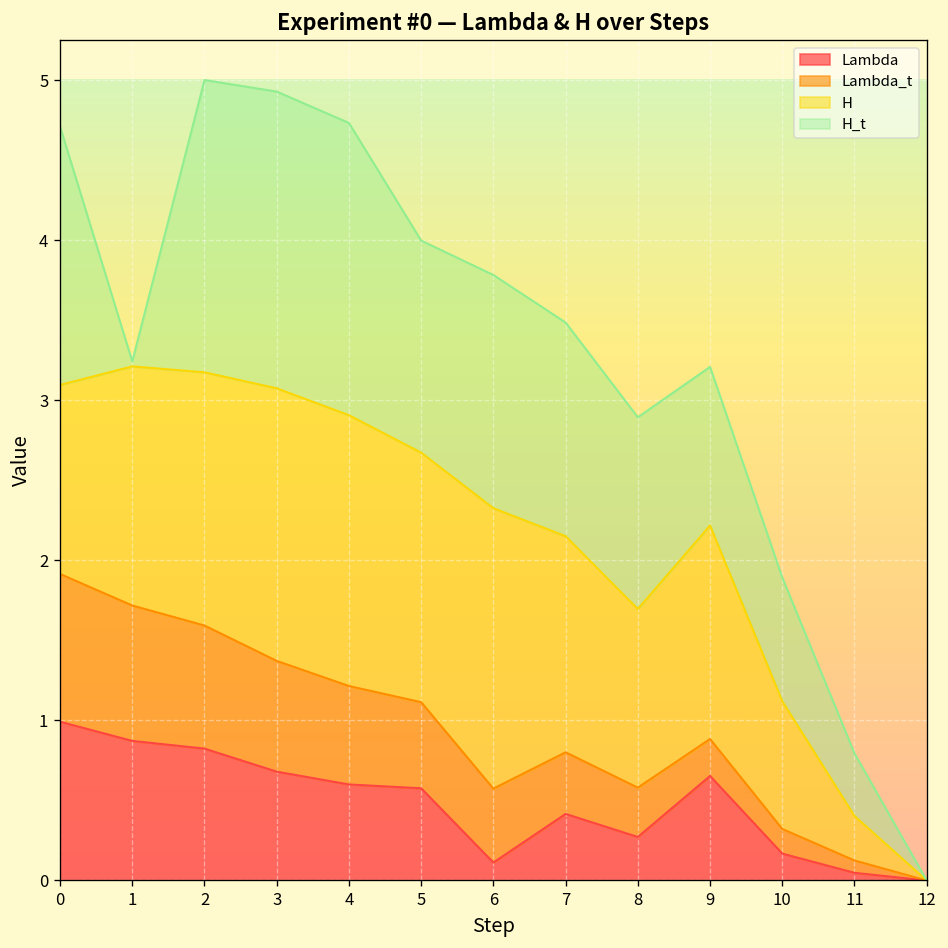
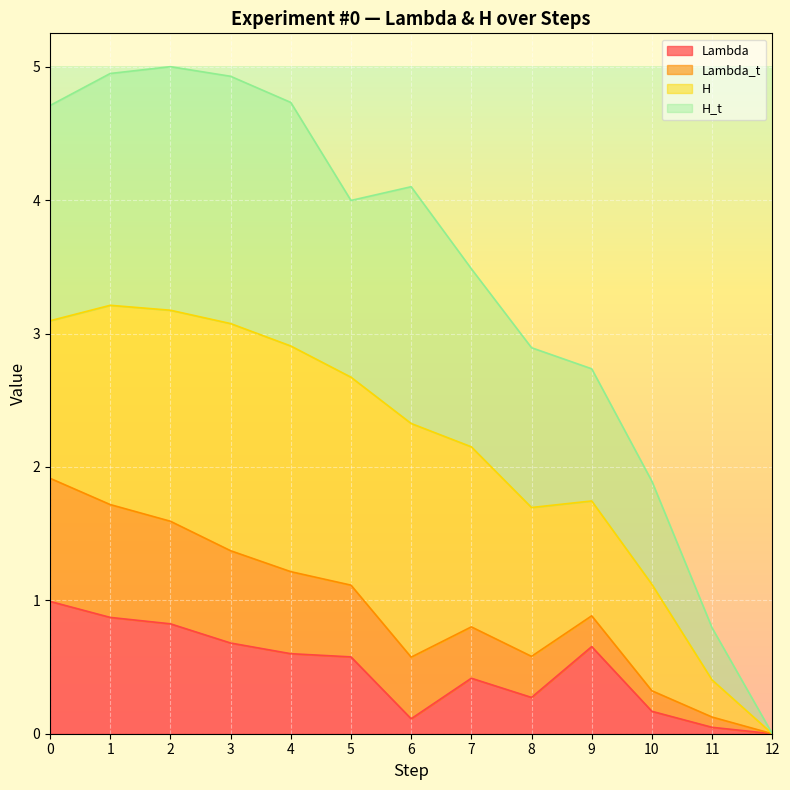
H_t, 1: 0.03 -> 1.74
H_t, 6: 1.46 -> 1.78
H, 9: 1.33 -> 0.86
